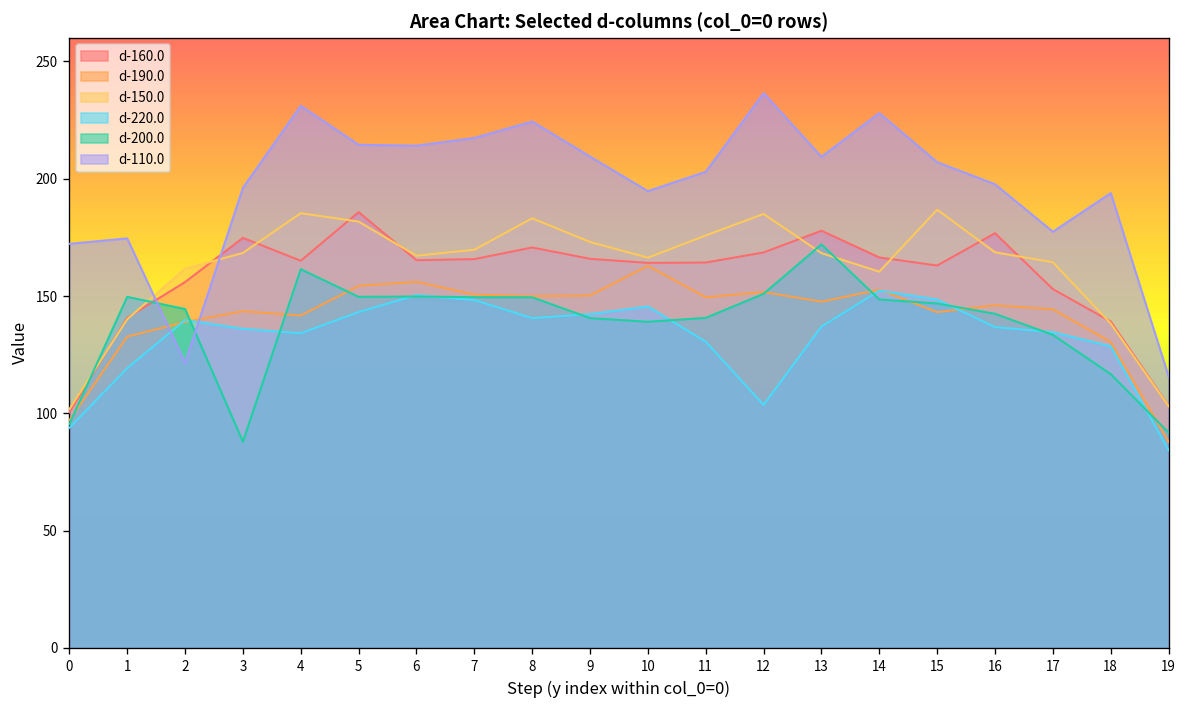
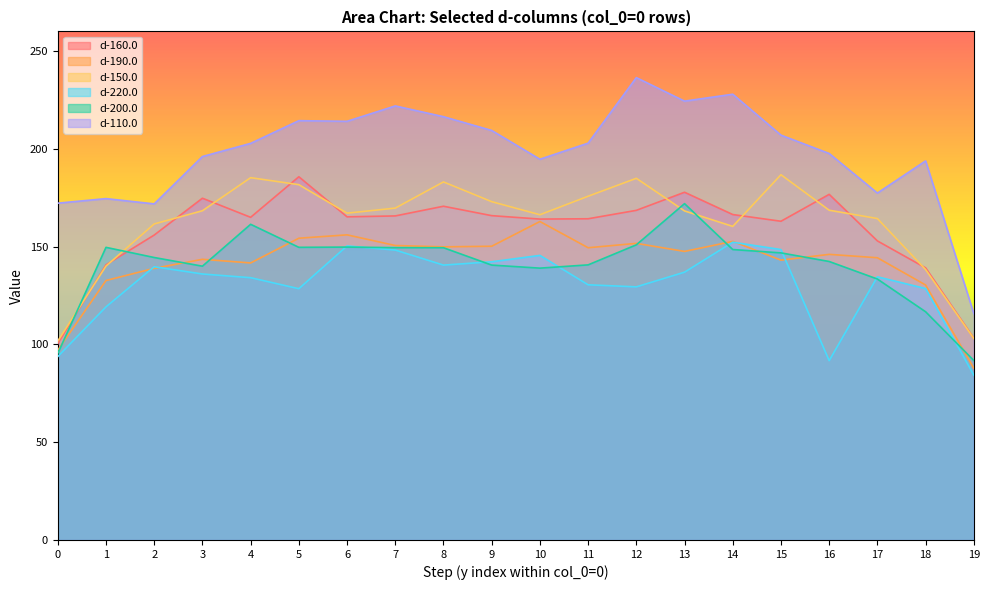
d-110.0, 2: 121 -> 172
d-200.0, 3: 88 -> 140
d-110.0, 4: 231 -> 203
d-220.0, 5: 143 -> 129
d-110.0, 7: 217 -> 222
d-110.0, 8: 224 -> 216
d-220.0, 12: 104 -> 129
d-110.0, 13: 209 -> 224
d-220.0, 16: 137 -> 92
